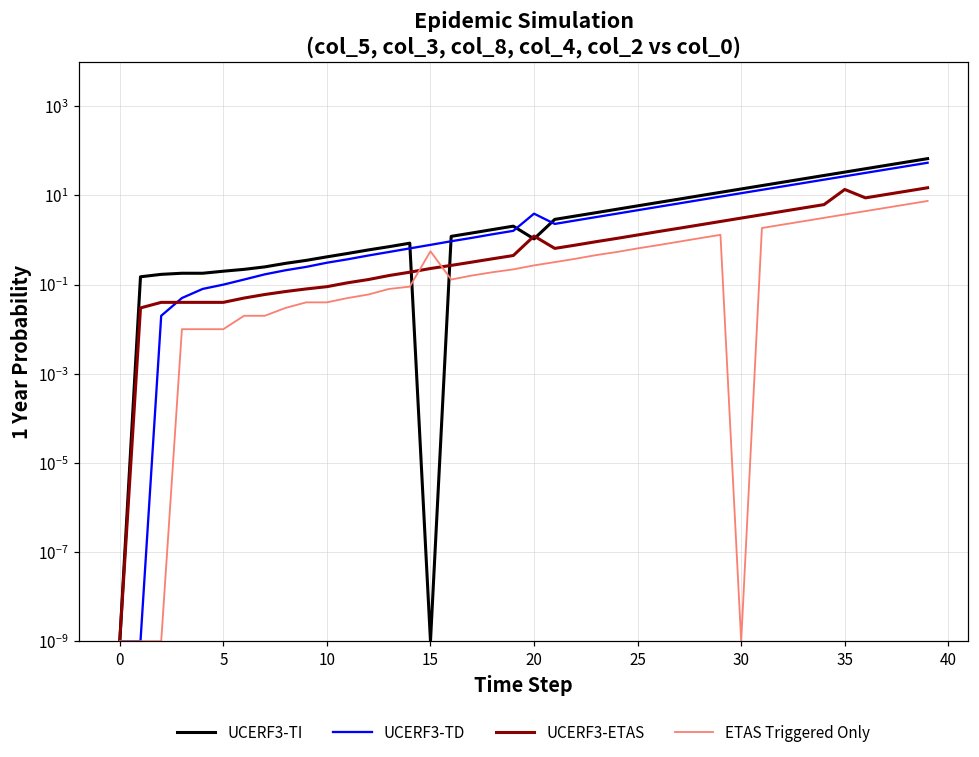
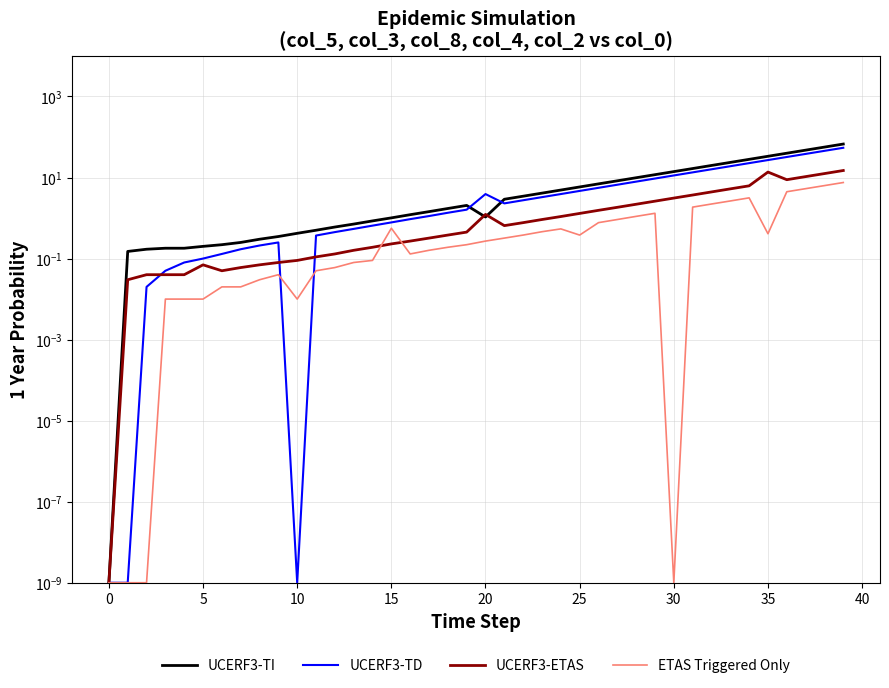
UCERF3-ETAS, 5: 0.04 -> 0.07
UCERF3-TD, 10: 0.3 -> 0.0000000010
ETAS Triggered Only, 10: 0.04 -> 0.010
UCERF3-TI, 15: 0.0000000010 -> 1.0
ETAS Triggered Only, 25: 0.7 -> 0.4
ETAS Triggered Only, 35: 4 -> 0.4
